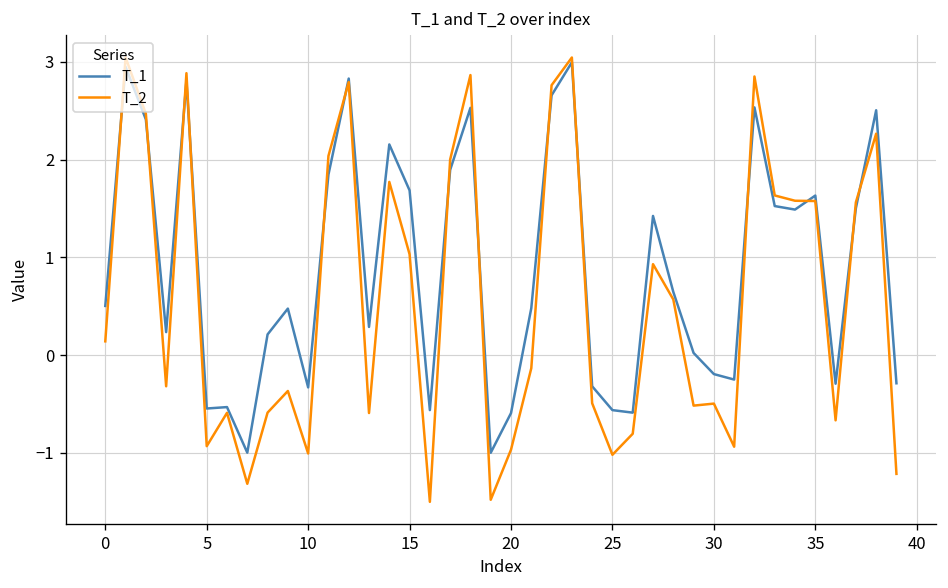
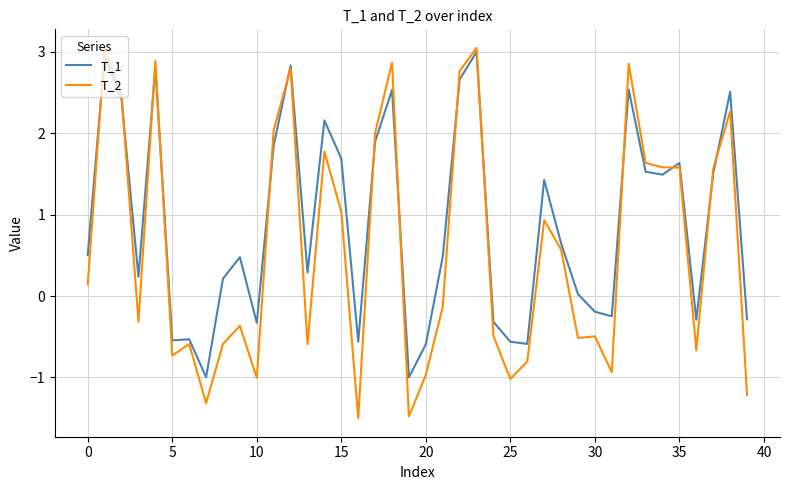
T_2, 5: -0.9 -> -0.7
